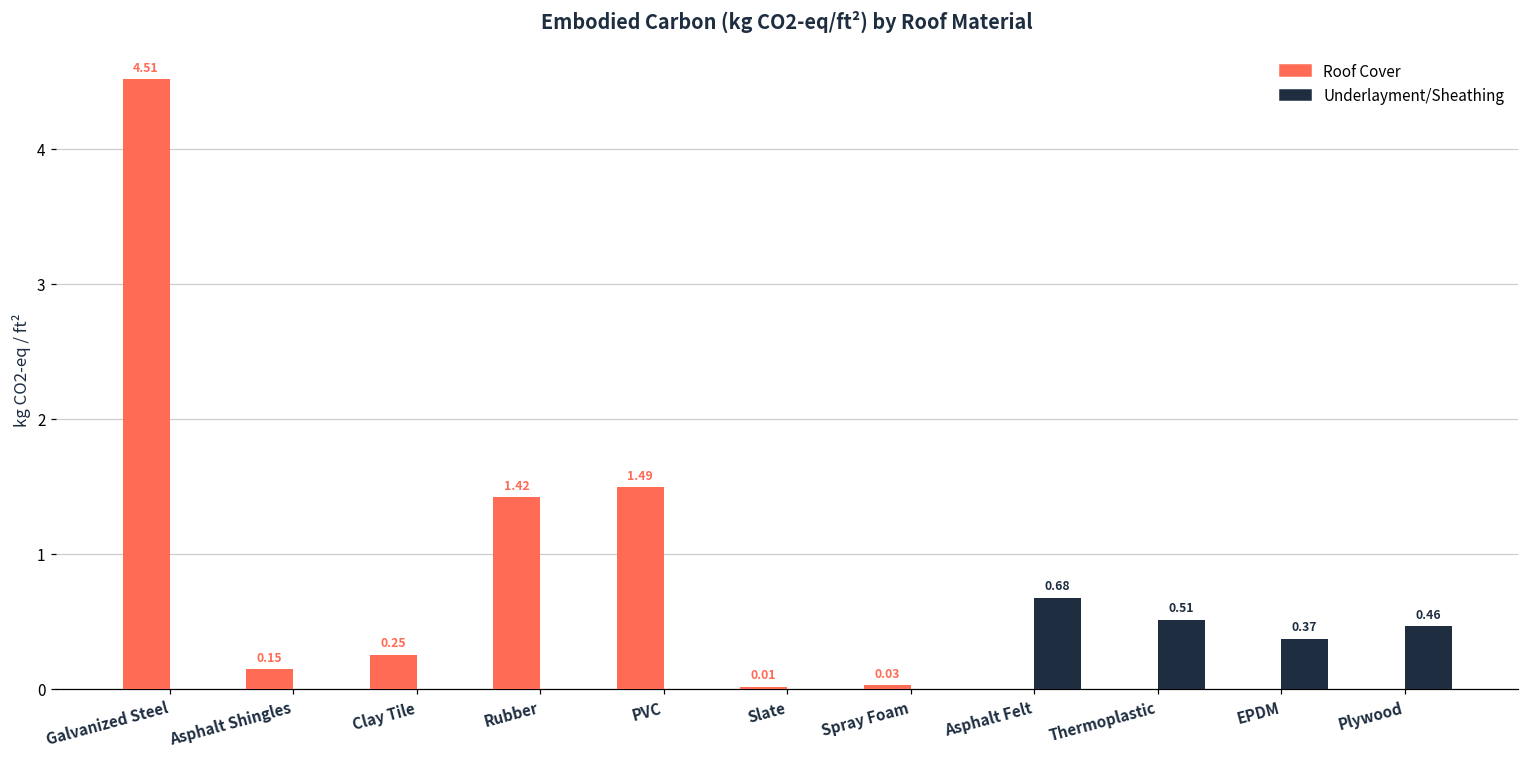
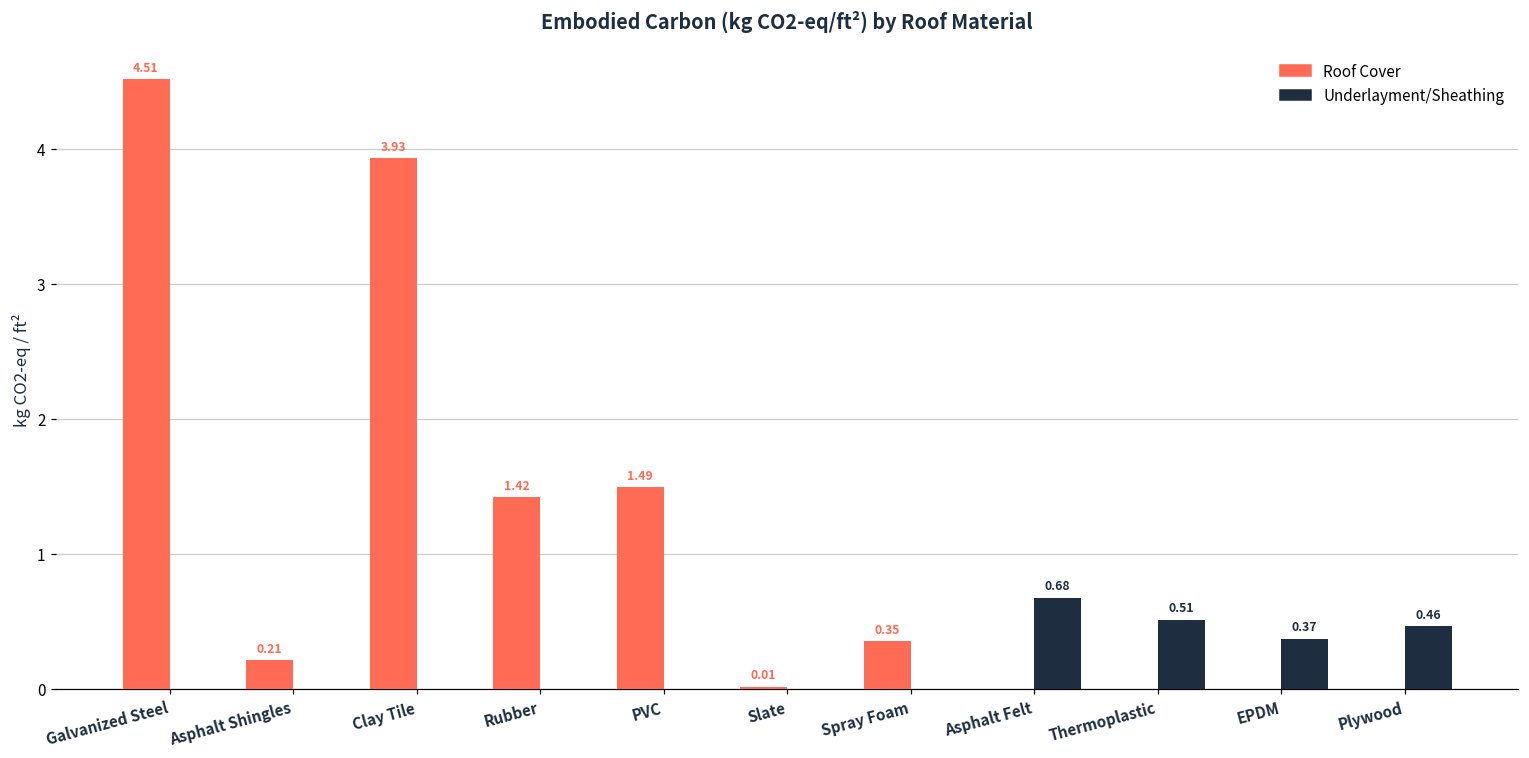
Roof Cover, Asphalt Shingles: 0.15 -> 0.21
Roof Cover, Clay Tile: 0.25 -> 3.93
Roof Cover, Spray Foam: 0.03 -> 0.35
